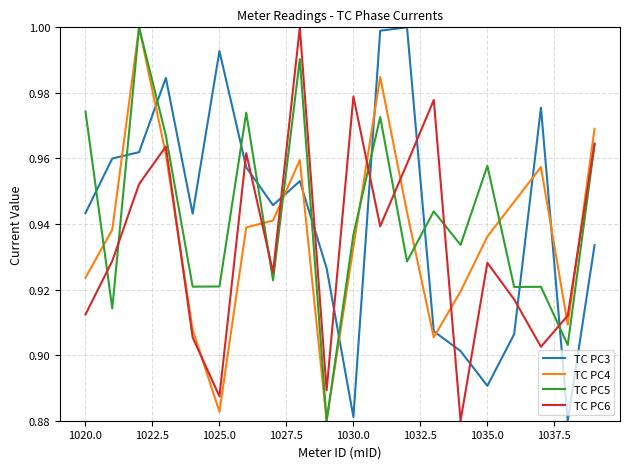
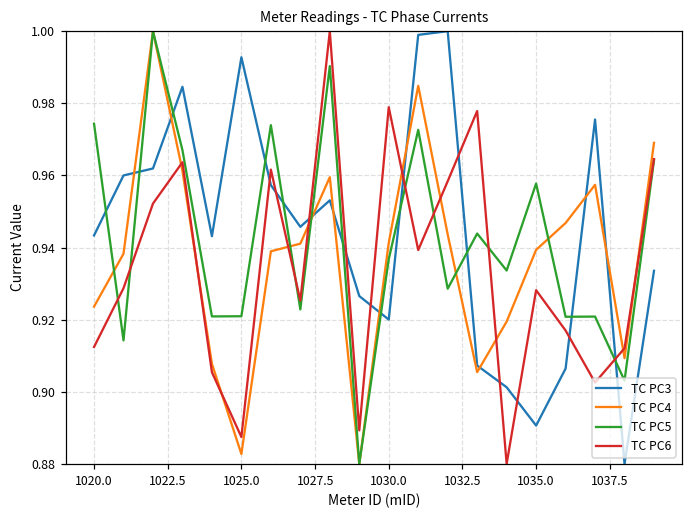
TC PC3, 1030.0: 0.881 -> 0.920
TC PC4, 1030.0: 0.933 -> 0.941
TC PC4, 1035.0: 0.936 -> 0.939
